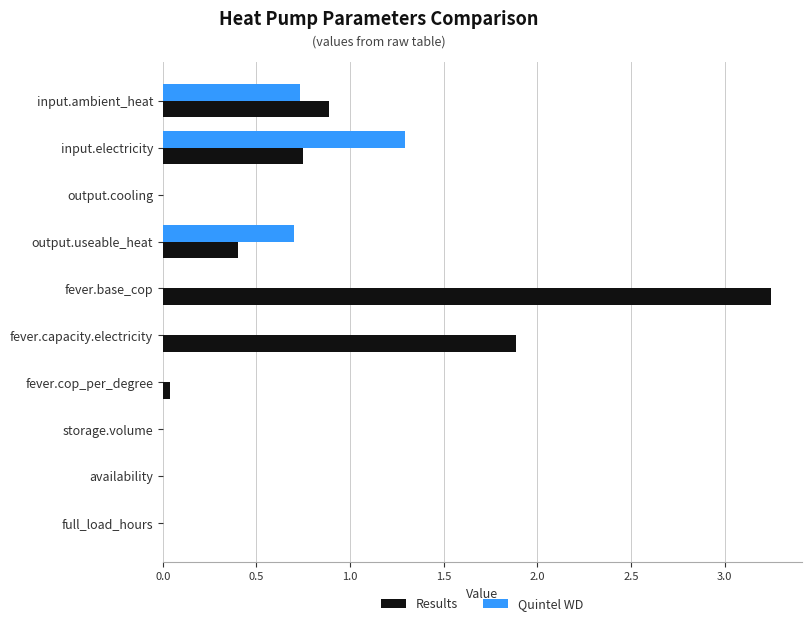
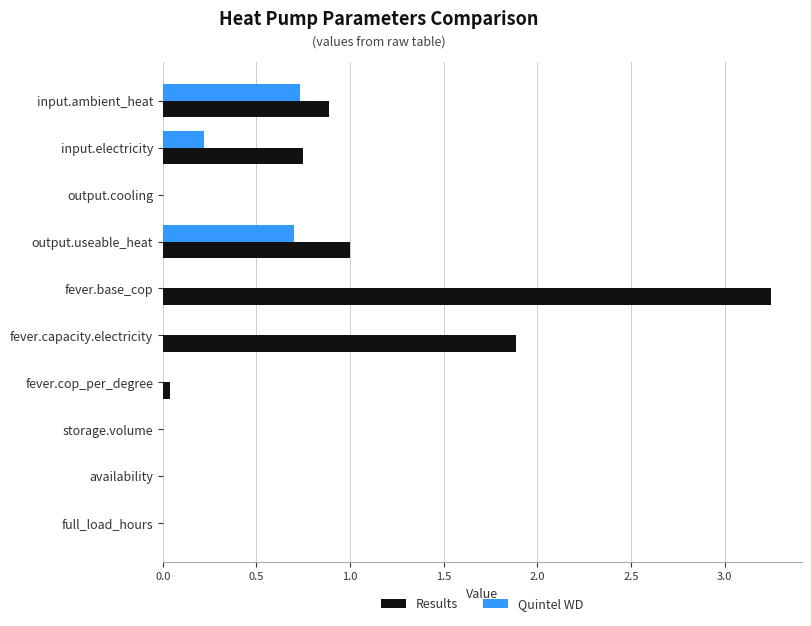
Quintel WD, input.electricity: 1.29 -> 0.22
Results, output.useable_heat: 0.4 -> 1.0
